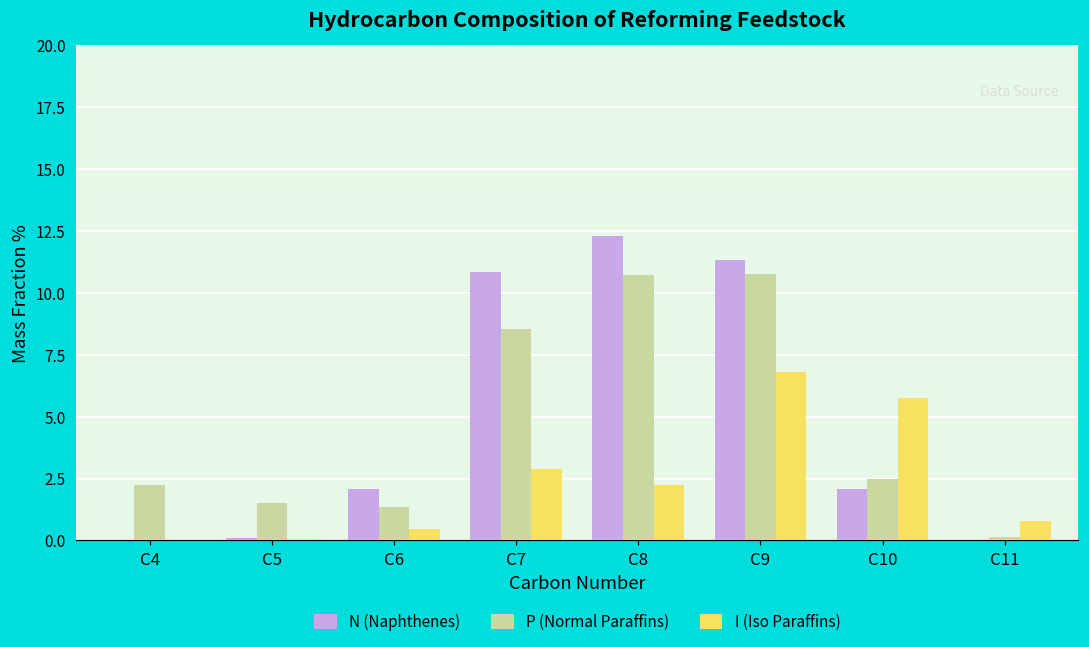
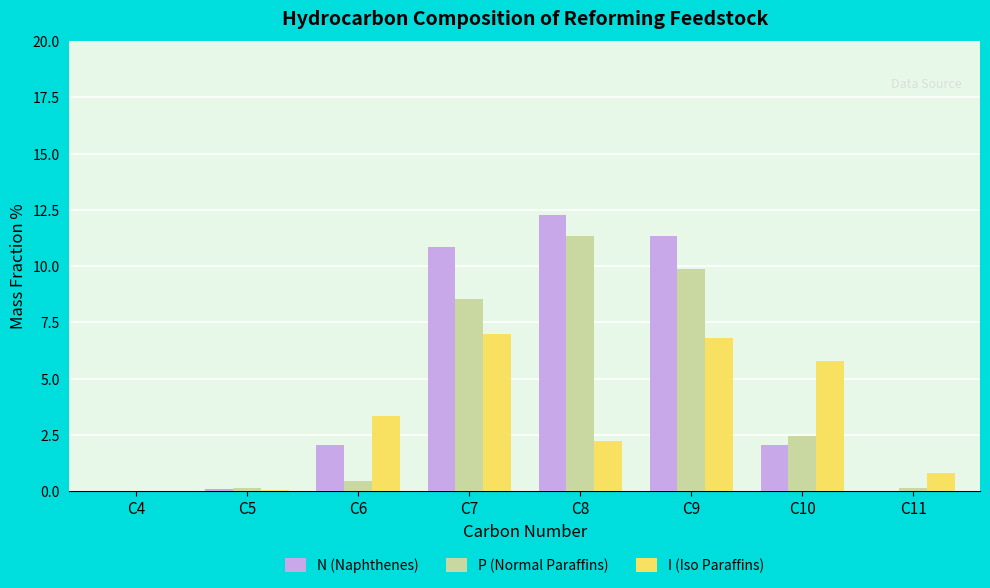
P (Normal Paraffins), C4: 2.2 -> 0.0
P (Normal Paraffins), C5: 1.5 -> 0.1
P (Normal Paraffins), C6: 1.4 -> 0.5
I (Iso Paraffins), C6: 0.5 -> 3.3
I (Iso Paraffins), C7: 2.9 -> 7.0
P (Normal Paraffins), C8: 10.7 -> 11.4
P (Normal Paraffins), C9: 10.8 -> 9.9
